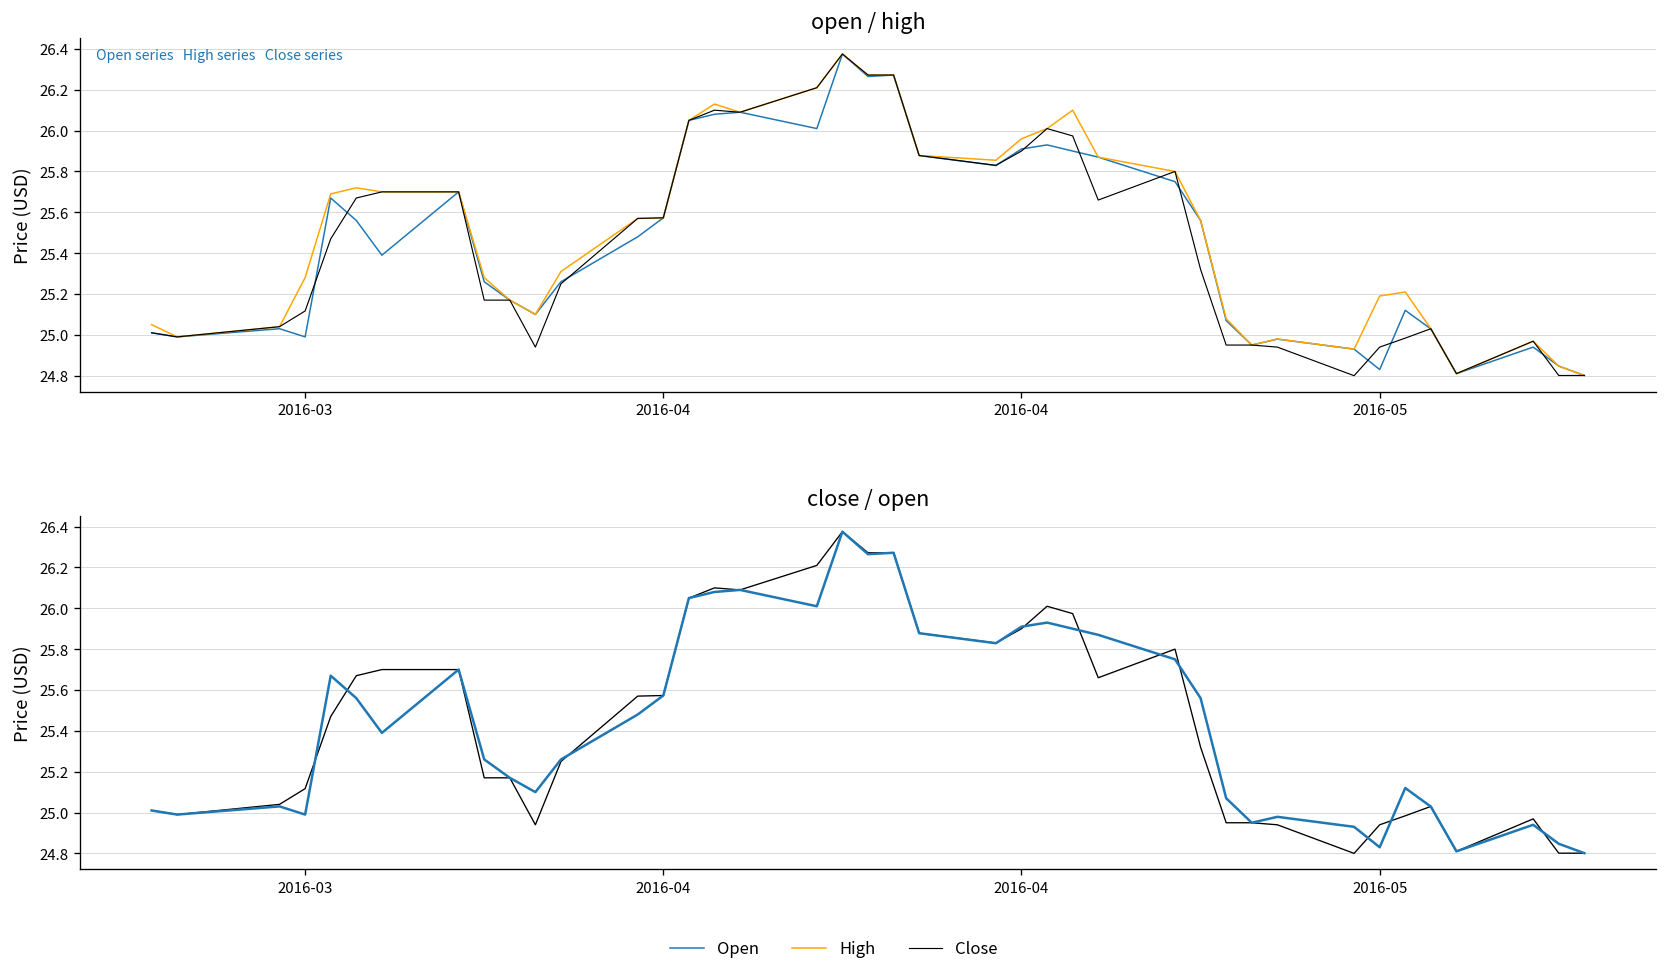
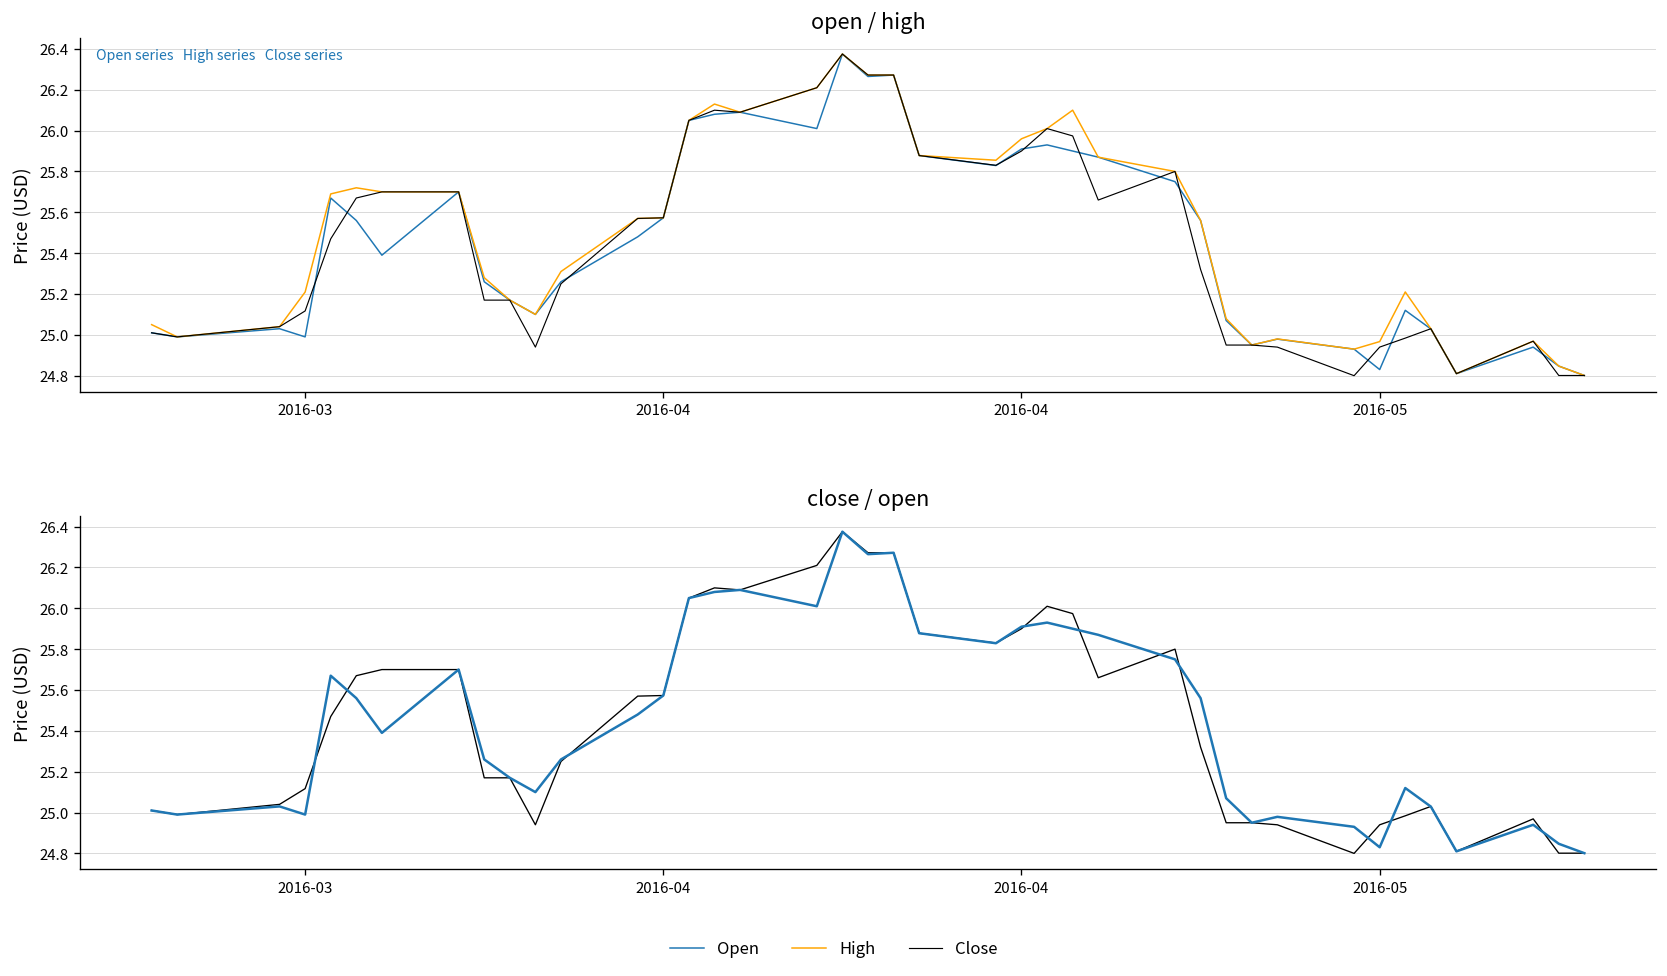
open / high, High, 2016-03: 25.28 -> 25.21
open / high, High, 2016-05: 25.19 -> 24.97
